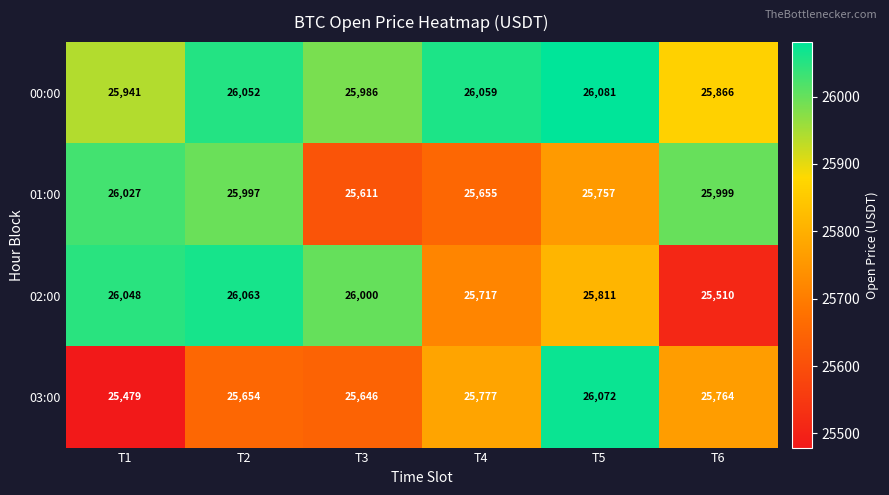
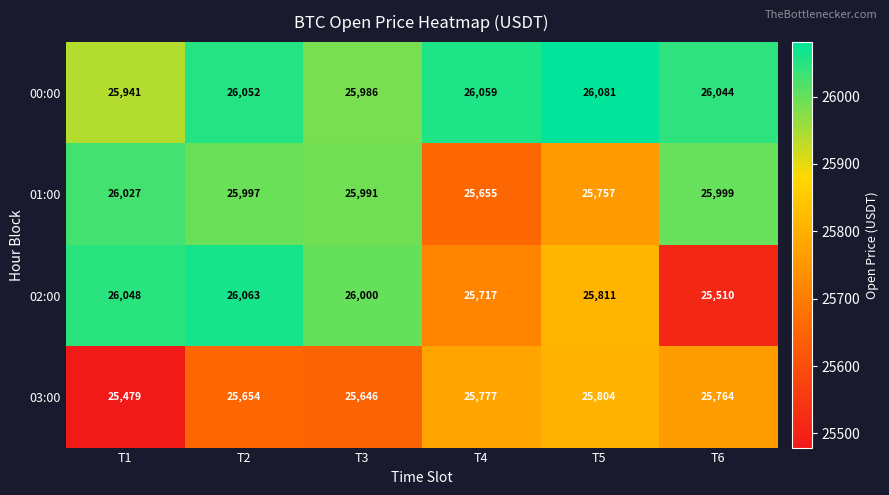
00:00, T6: 25,866 -> 26,044
01:00, T3: 25,611 -> 25,991
03:00, T5: 26,072 -> 25,804
